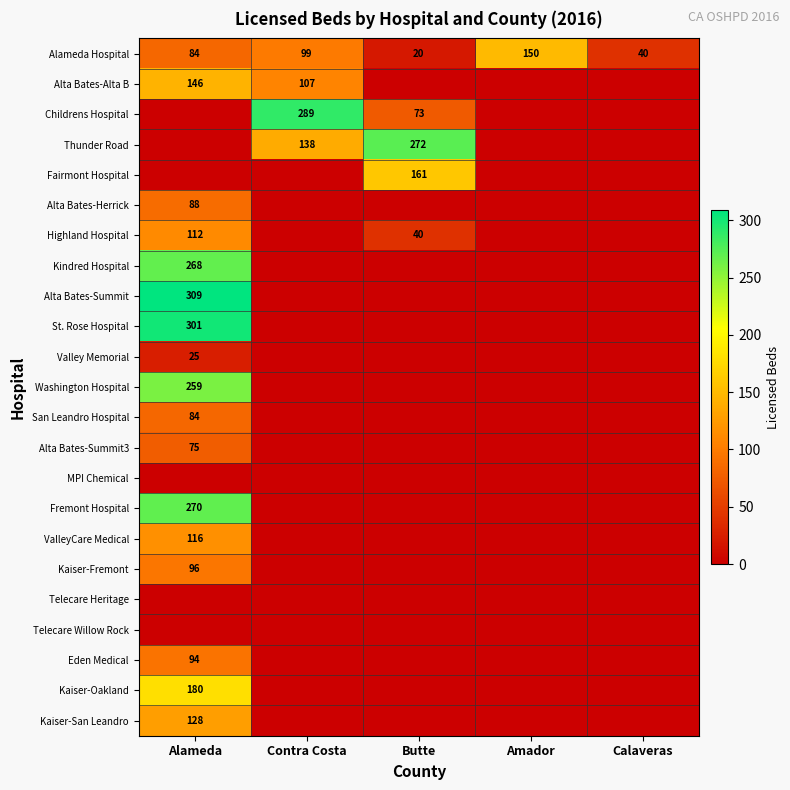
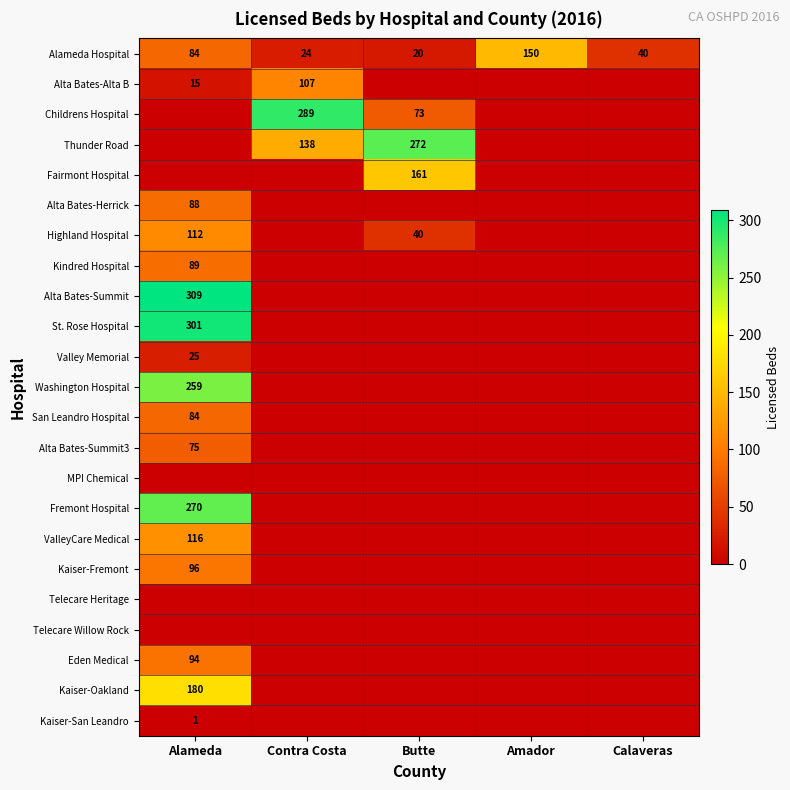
Alameda Hospital, Contra Costa: 99 -> 24
Alta Bates-Alta B, Alameda: 146 -> 15
Kindred Hospital, Alameda: 268 -> 89
Kaiser-San Leandro, Alameda: 128 -> 1
